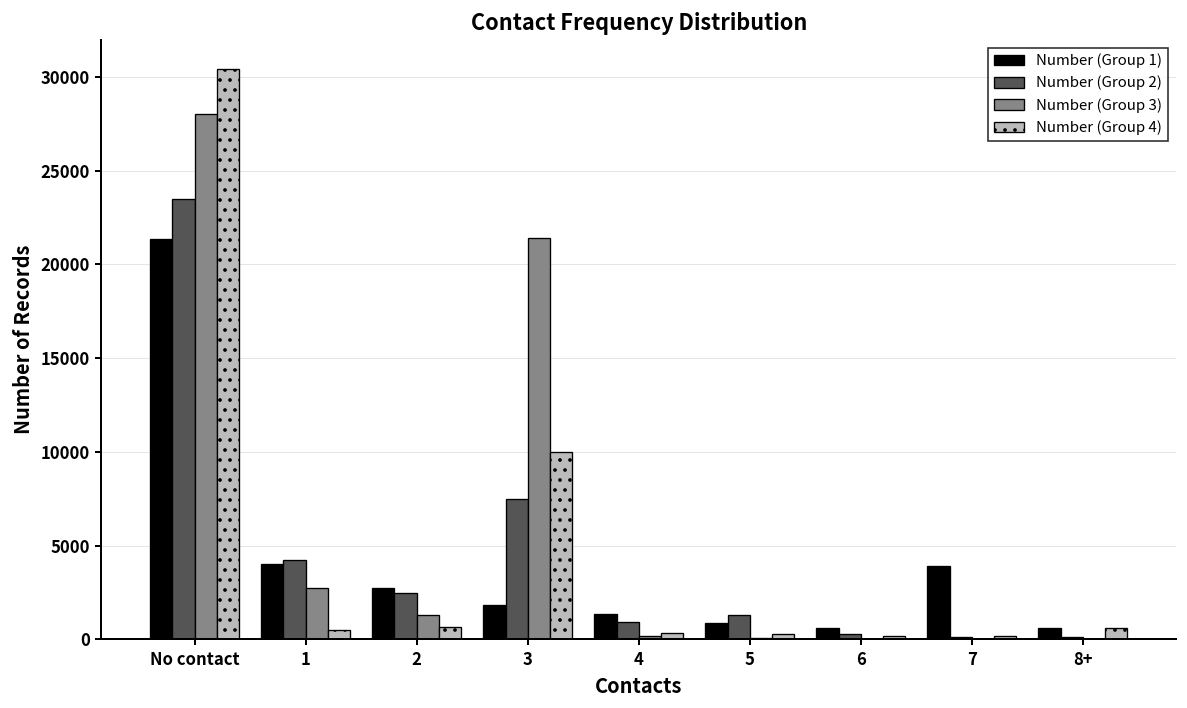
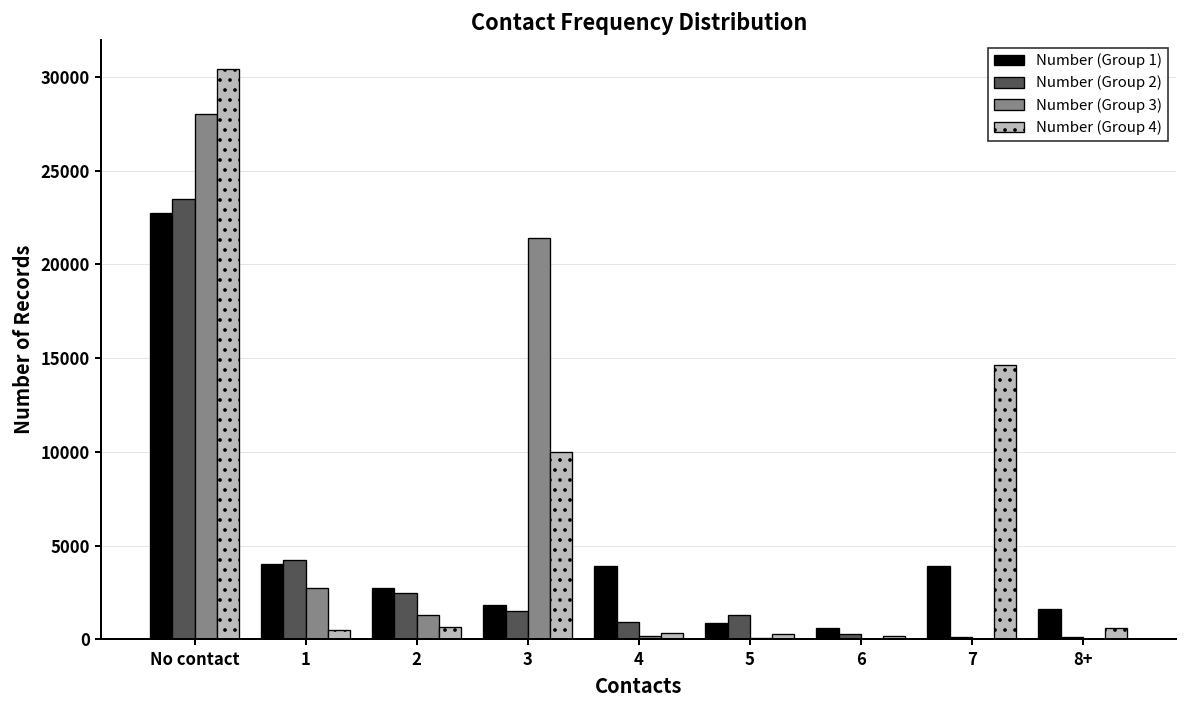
Number (Group 1), No contact: 21400 -> 22700
Number (Group 2), 3: 7500 -> 1500
Number (Group 1), 4: 1300 -> 3900
Number (Group 4), 7: 200 -> 14600
Number (Group 1), 8+: 600 -> 1600
